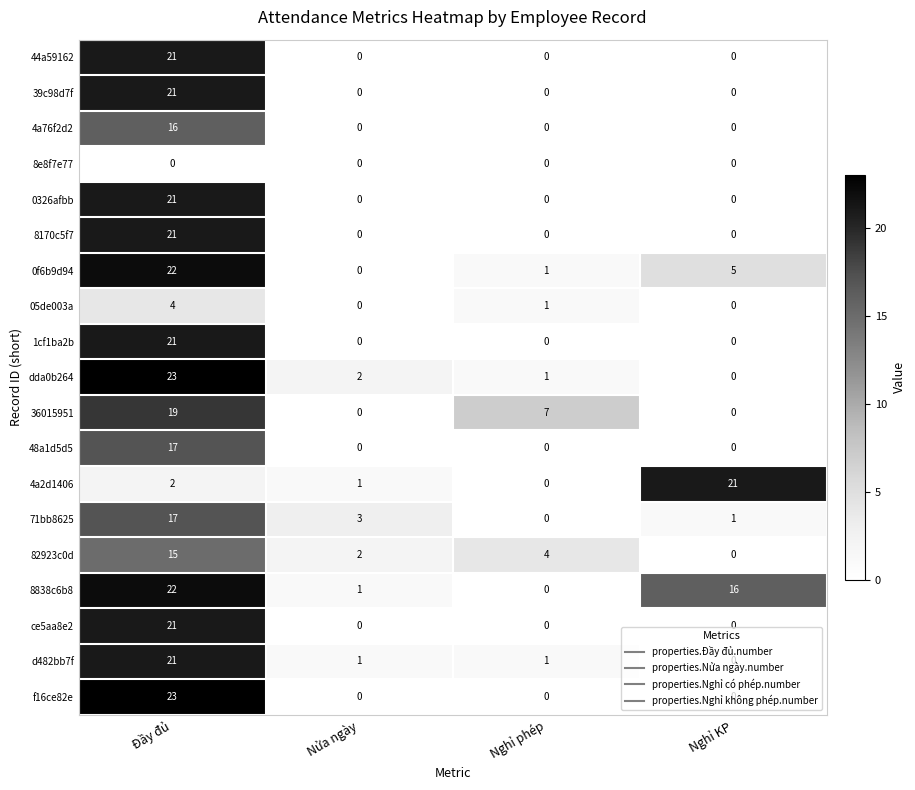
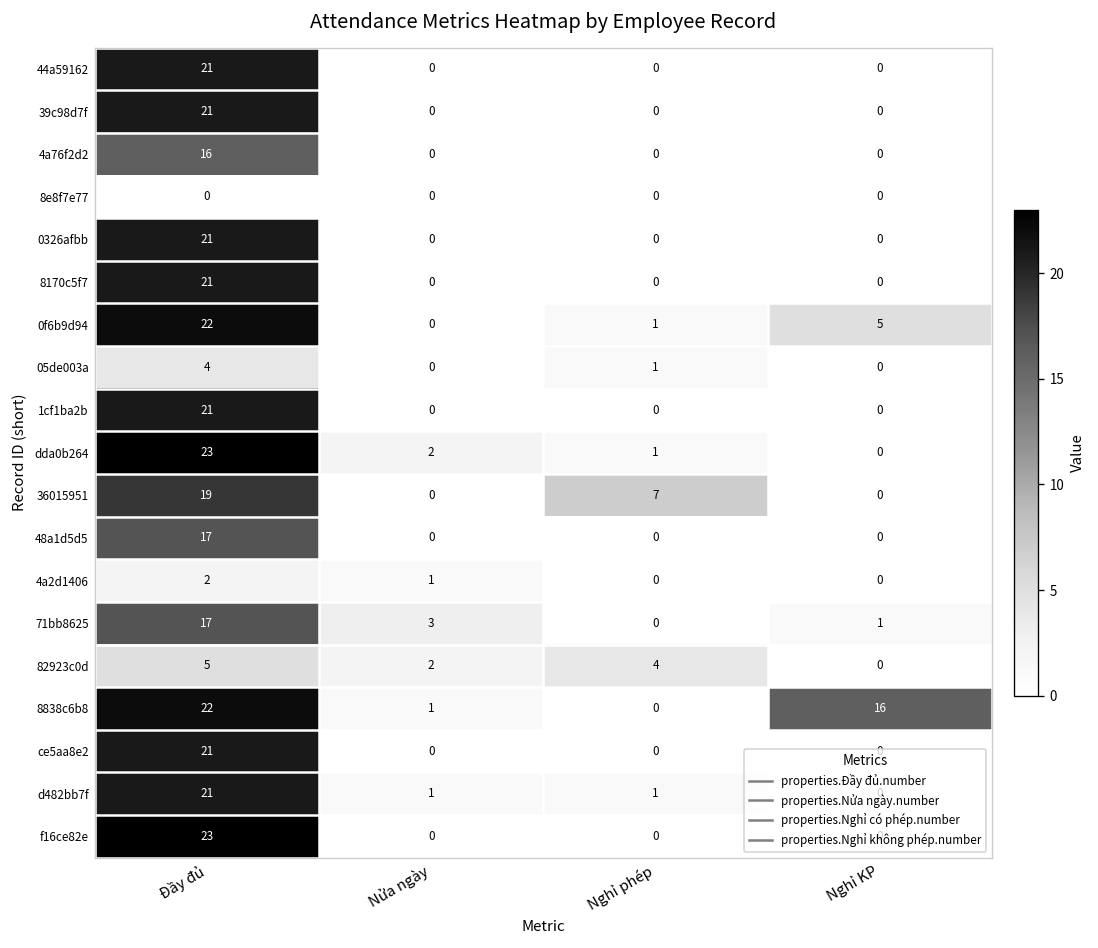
4a2d1406, Nghỉ KP: 21 -> 0
82923c0d, Đầy đủ: 15 -> 5
